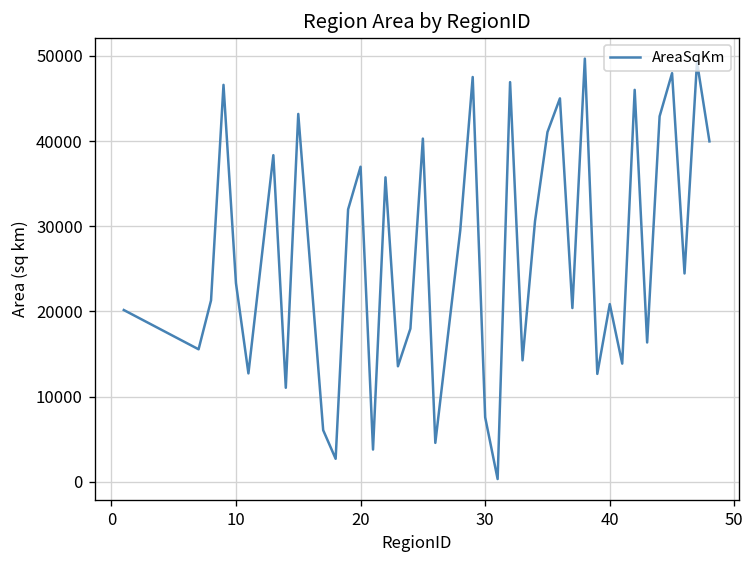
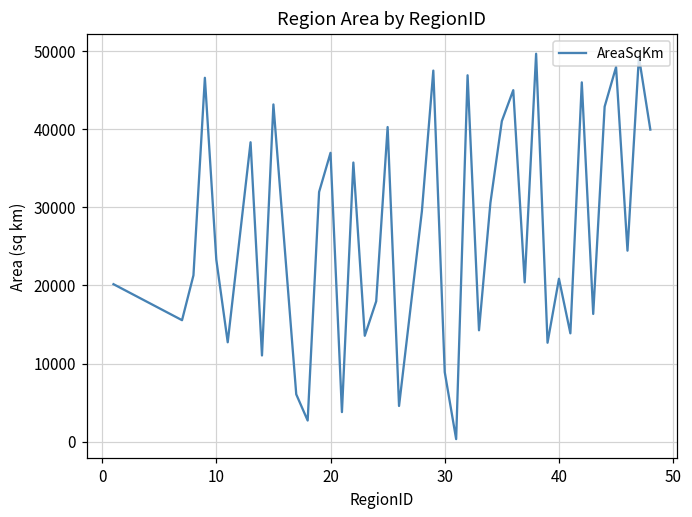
30: 8000 -> 9000
